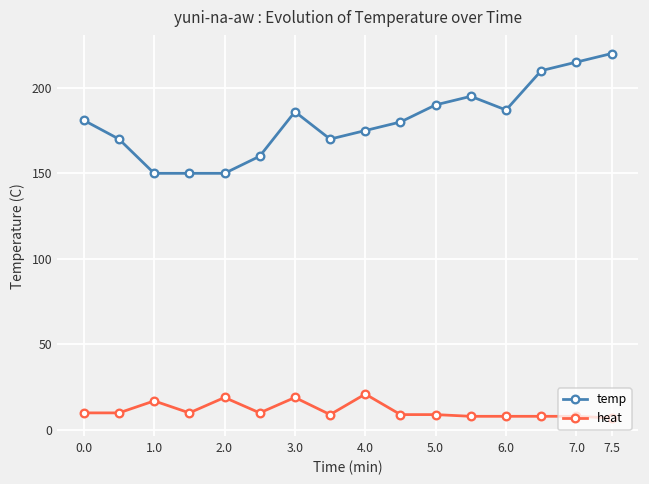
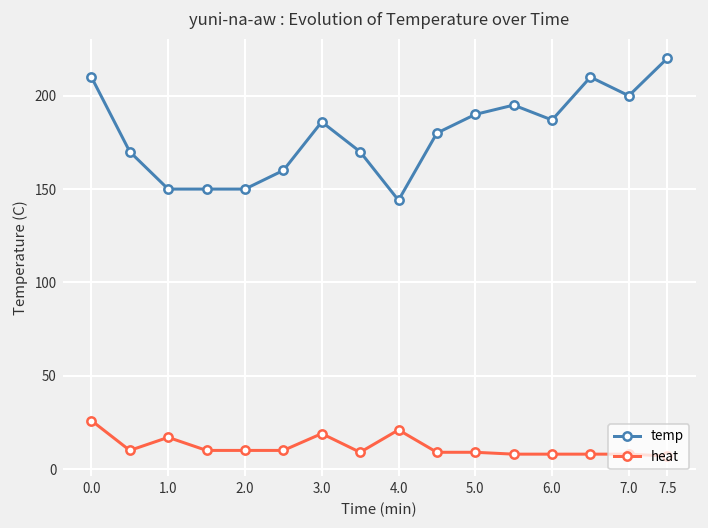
temp, 0.0: 181 -> 210
heat, 0.0: 10 -> 26
heat, 2.0: 19 -> 10
temp, 4.0: 175 -> 144
temp, 7.0: 215 -> 200
